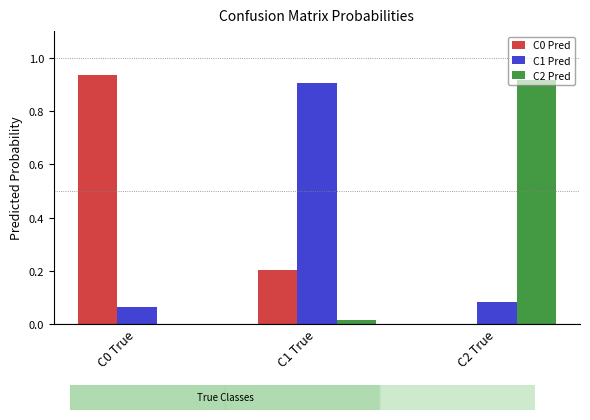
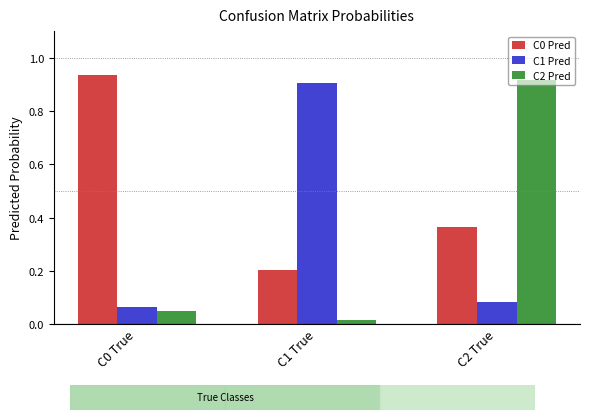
C2 Pred, C0 True: 0.00 -> 0.05
C0 Pred, C2 True: 0.00 -> 0.37
